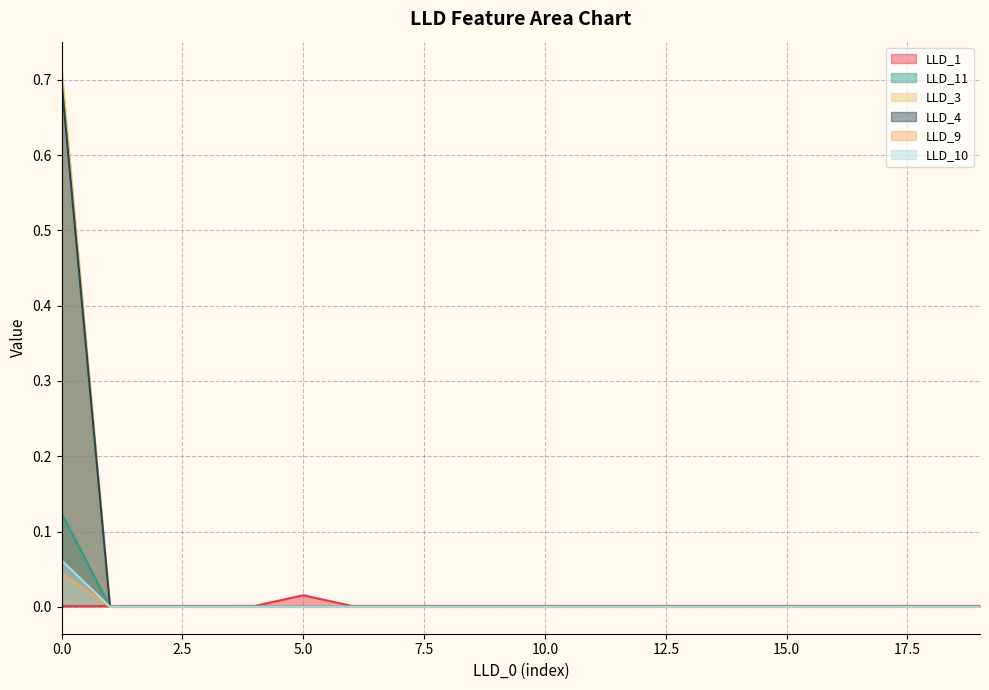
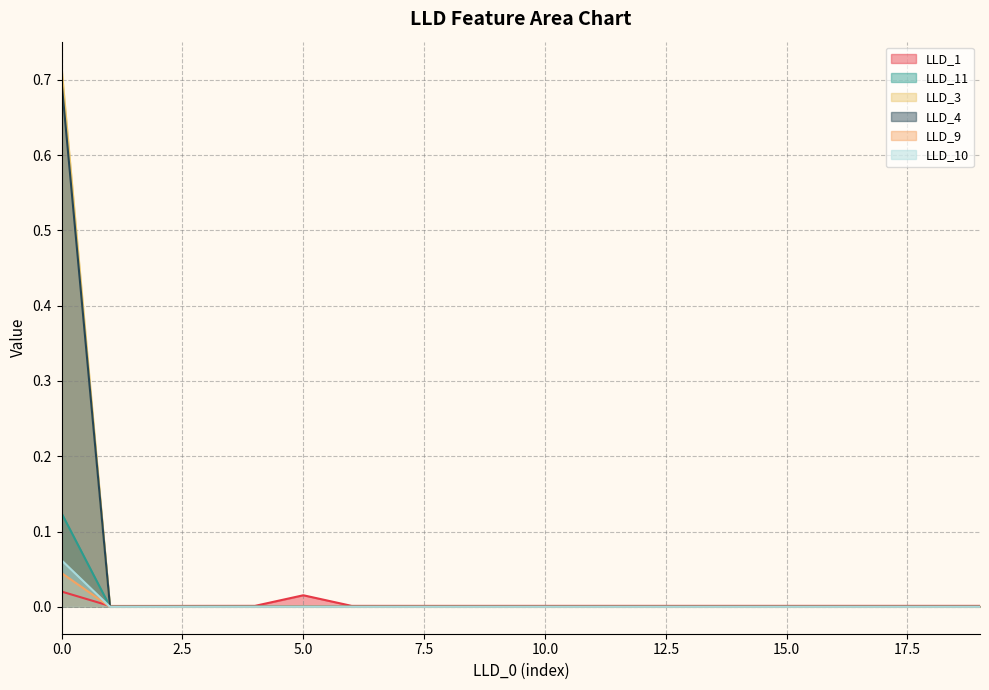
LLD_1, 0.0: 0.00 -> 0.02
